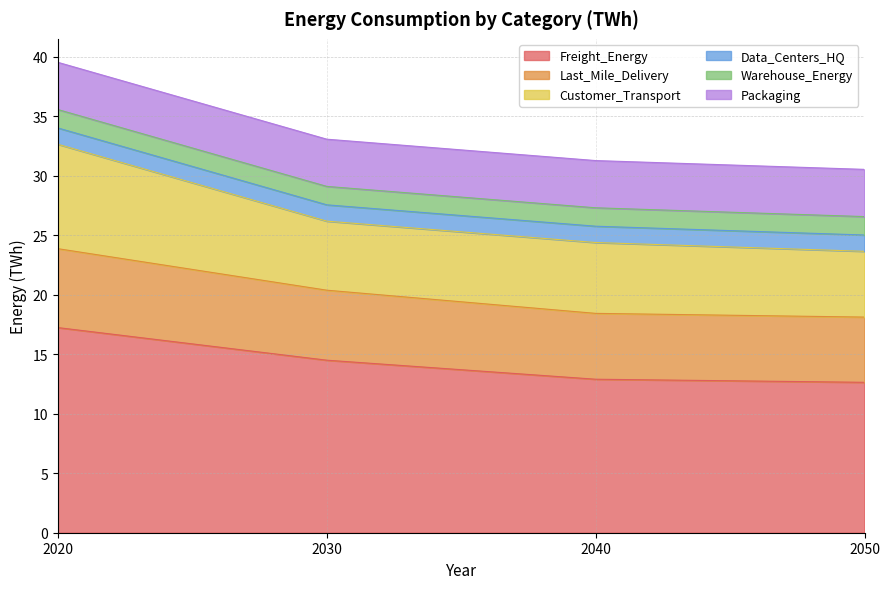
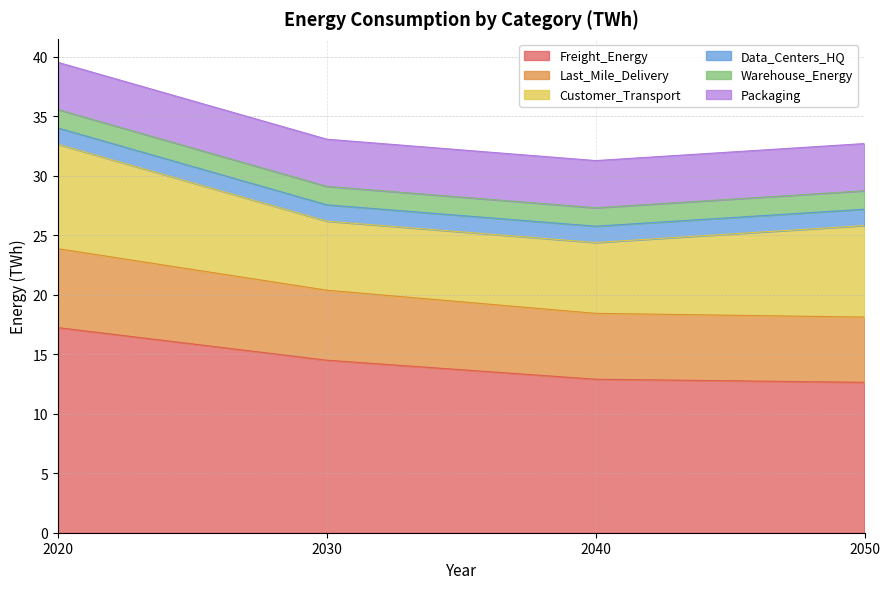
Customer_Transport, 2050: 5.5 -> 7.7
